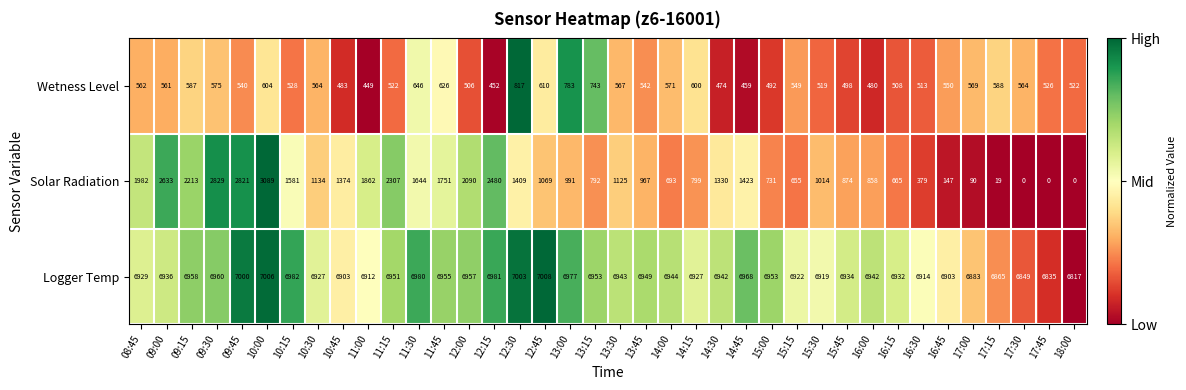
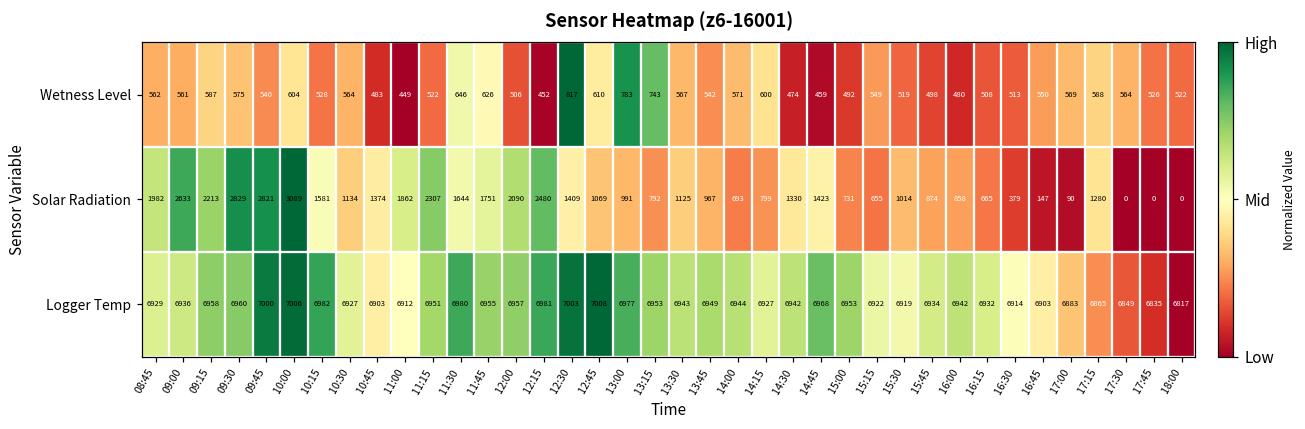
Solar Radiation, 17:15: 19 -> 1280
